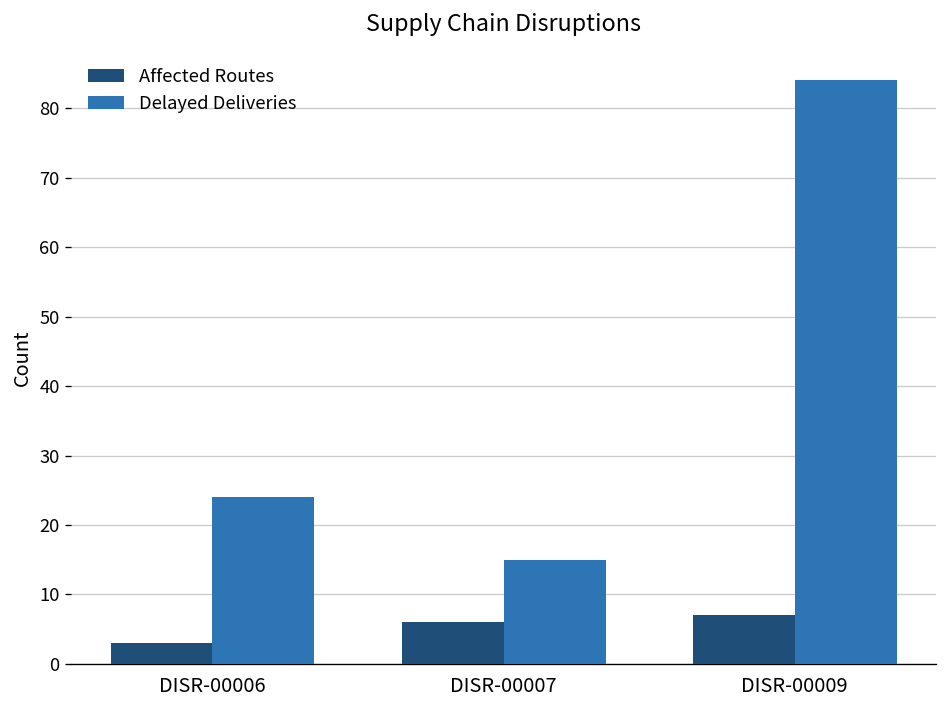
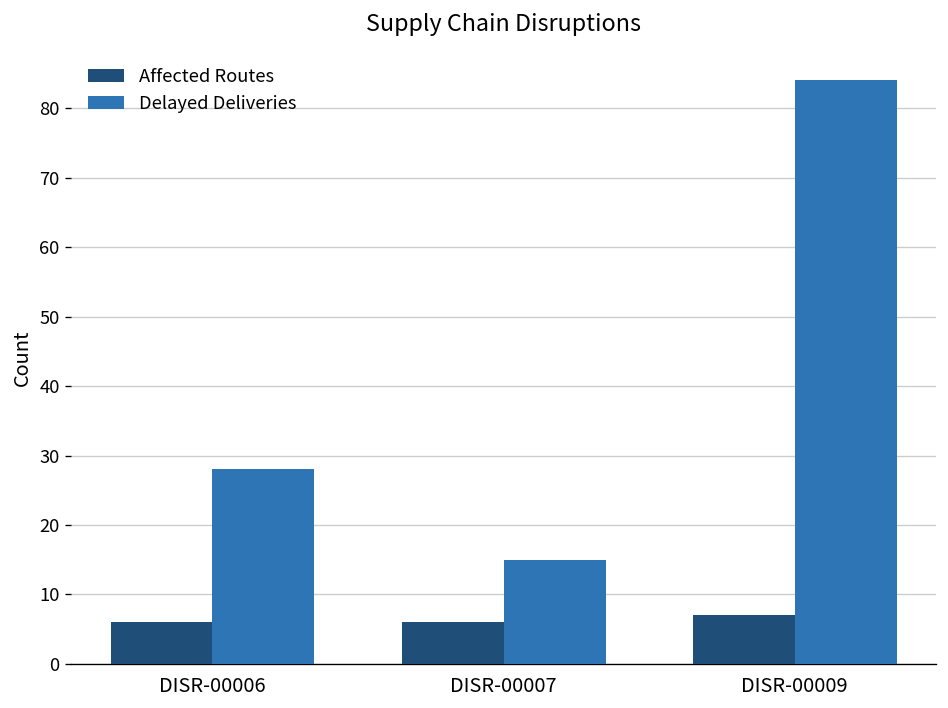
Affected Routes, DISR-00006: 3 -> 6
Delayed Deliveries, DISR-00006: 24 -> 28
